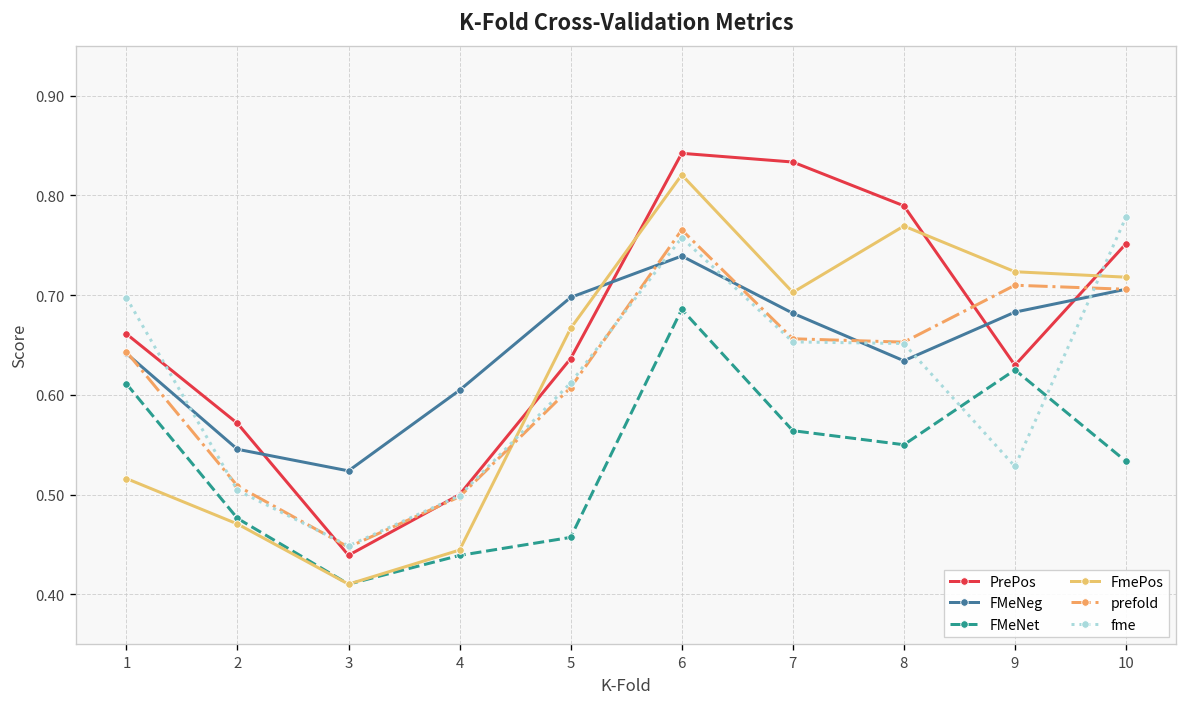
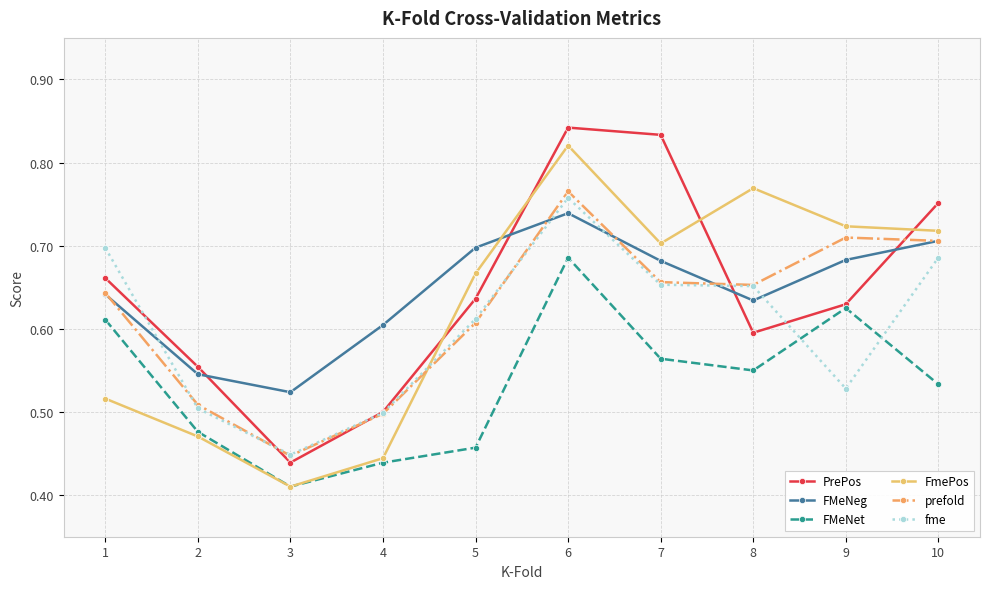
PrePos, 2: 0.57 -> 0.55
PrePos, 8: 0.79 -> 0.60
fme, 10: 0.78 -> 0.69
